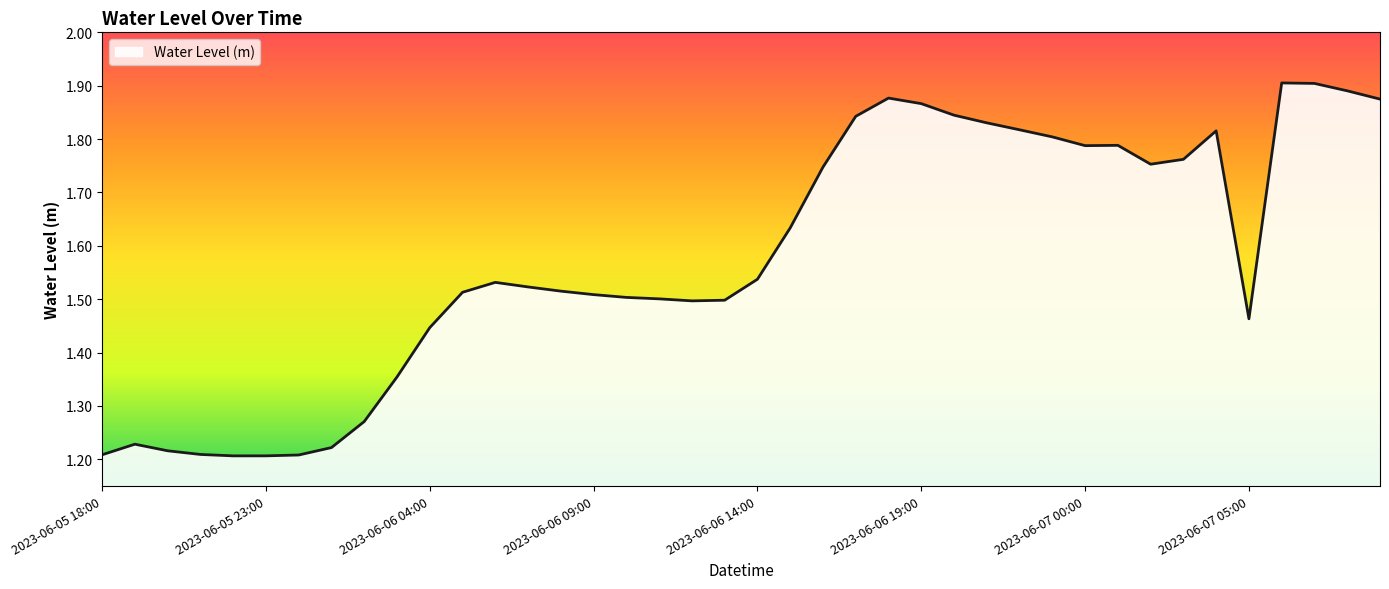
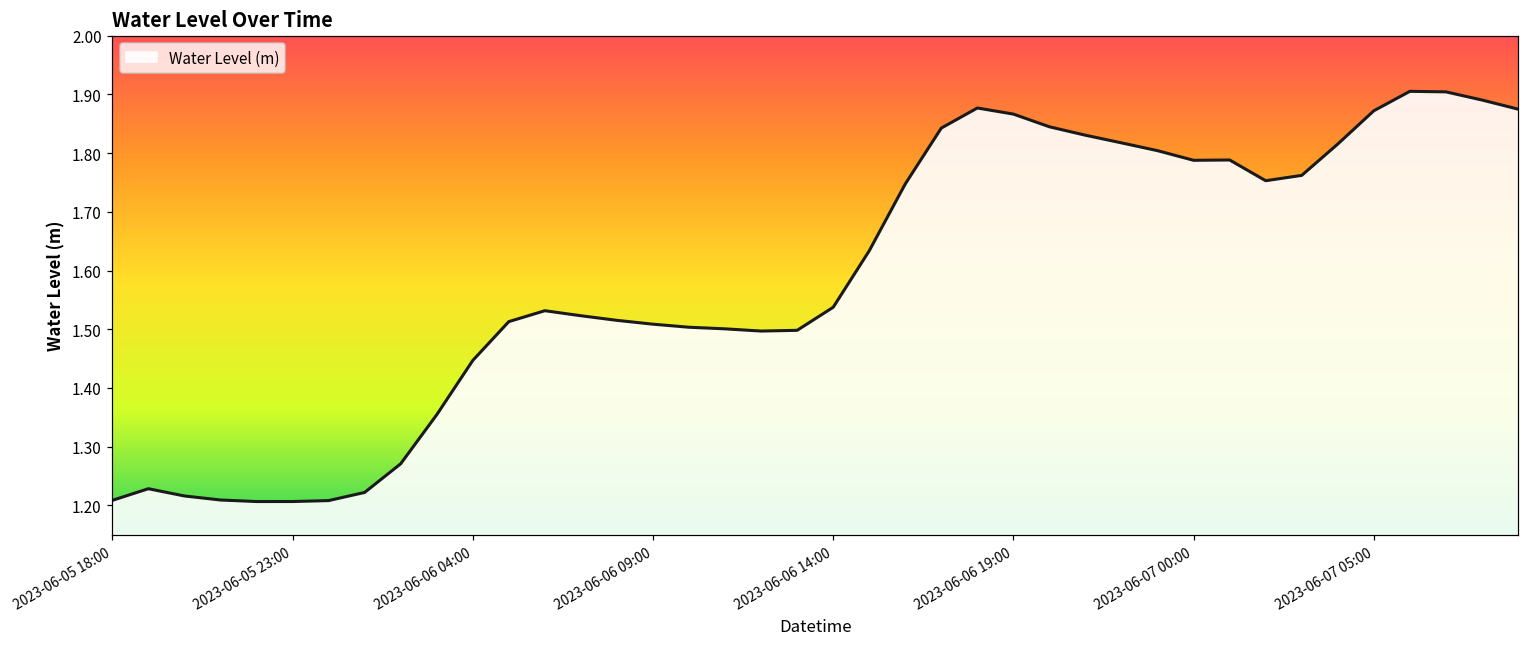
2023-06-07 05:00: 1.46 -> 1.87
